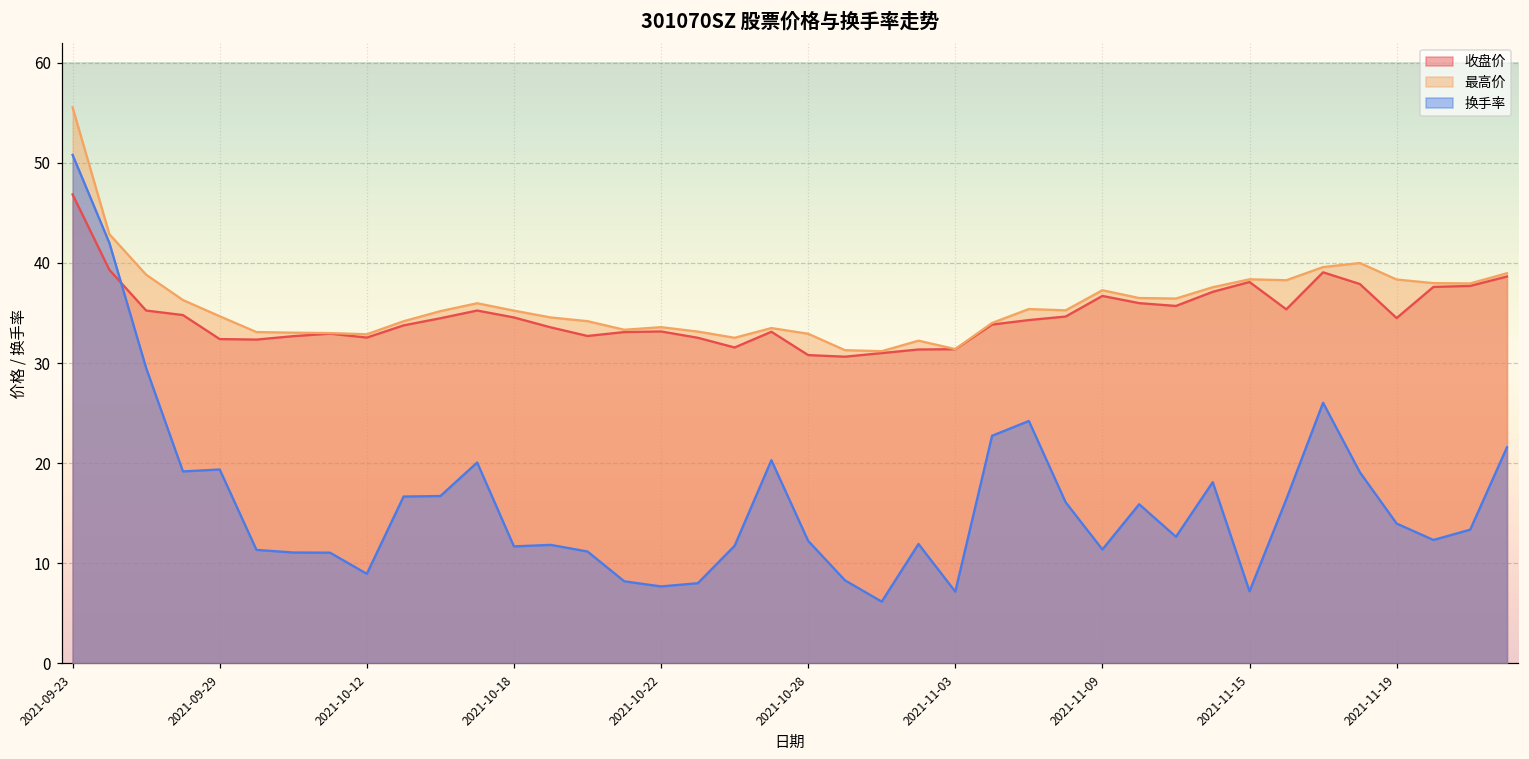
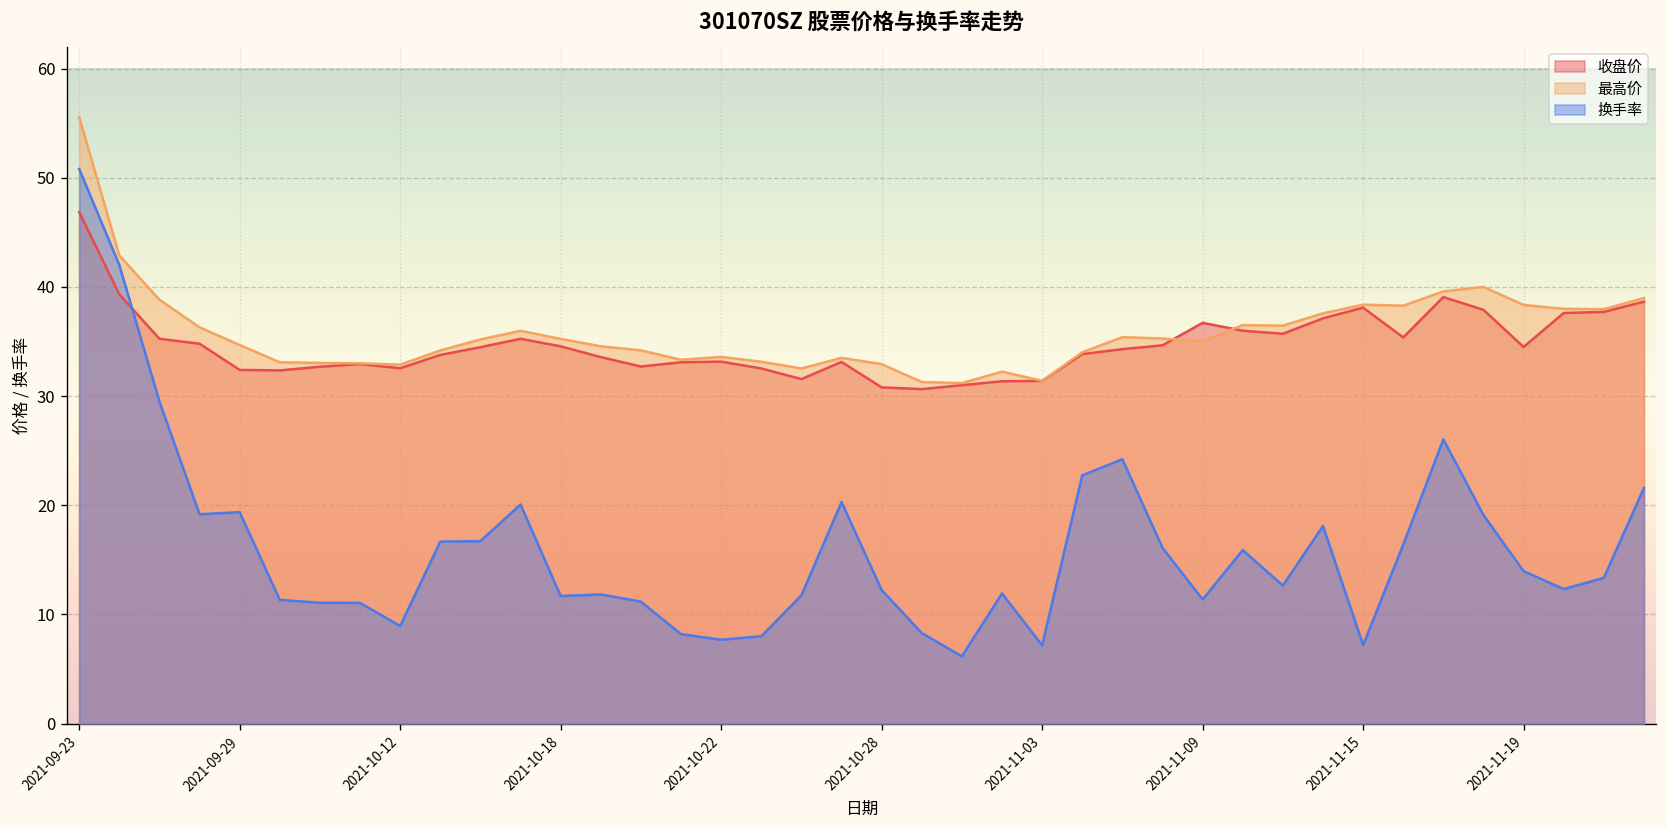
最高价, 2021-11-09: 37 -> 35
